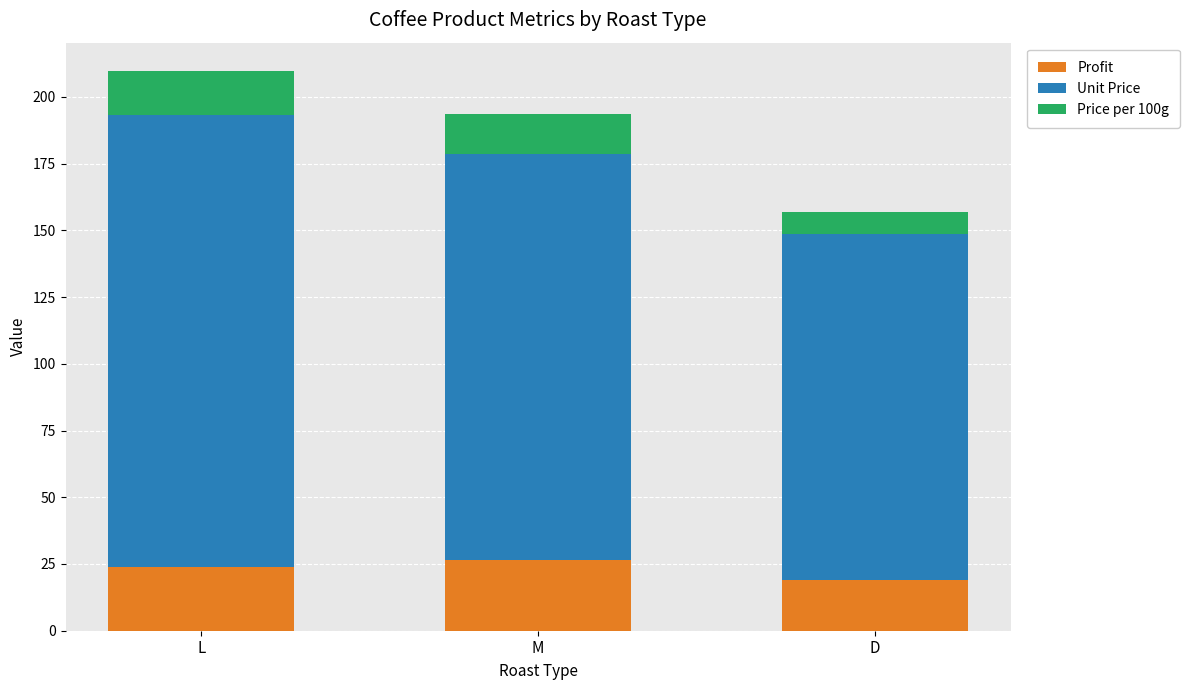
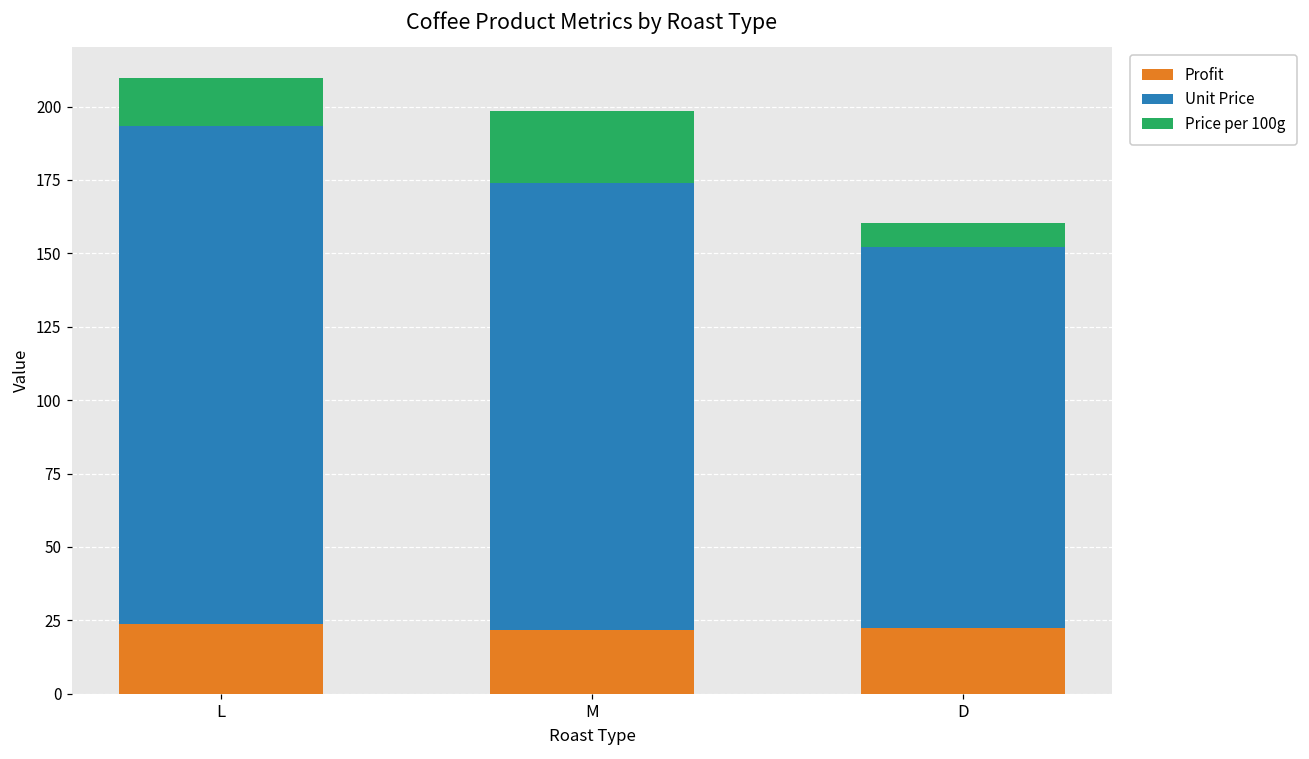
Profit, M: 27 -> 22
Price per 100g, M: 15 -> 25
Profit, D: 19 -> 22
